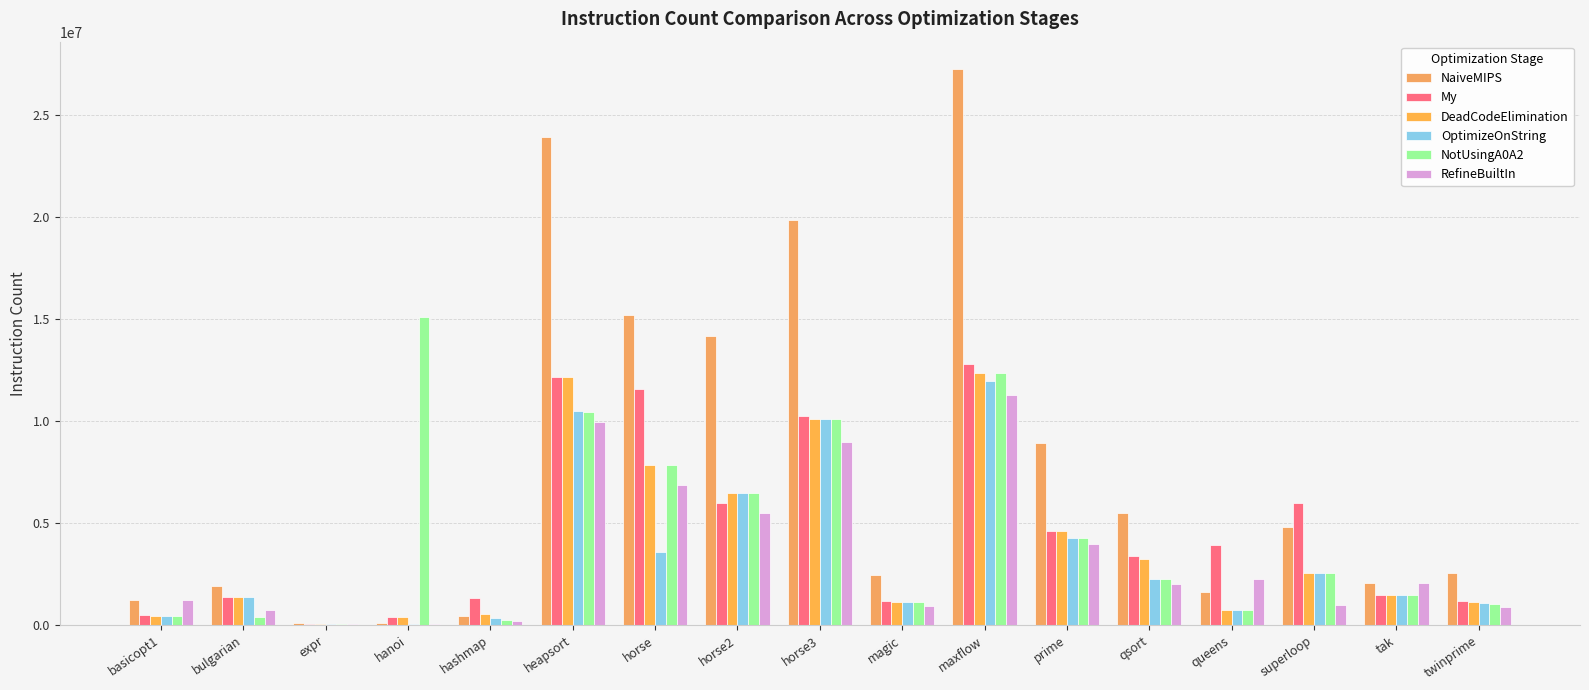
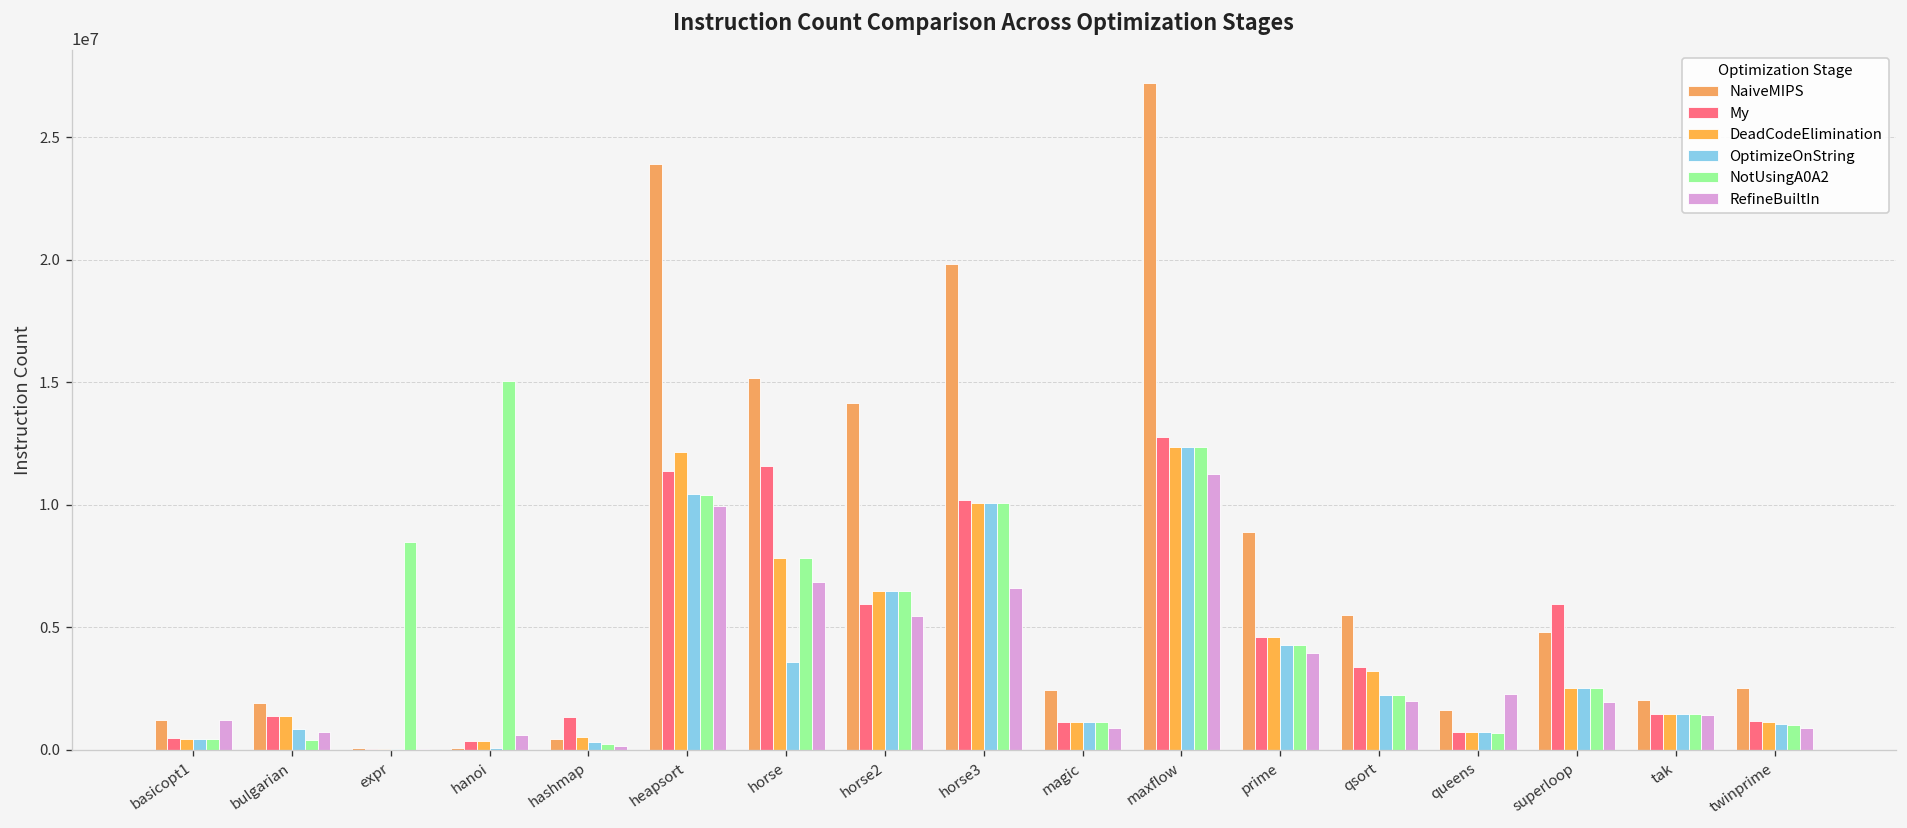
OptimizeOnString, bulgarian: 1400000 -> 900000
NotUsingA0A2, expr: 0 -> 8500000
RefineBuiltIn, hanoi: 100000 -> 600000
My, heapsort: 12200000 -> 11400000
RefineBuiltIn, horse3: 9000000 -> 6600000
OptimizeOnString, maxflow: 11900000 -> 12400000
My, queens: 3900000 -> 700000
RefineBuiltIn, superloop: 1000000 -> 1900000
RefineBuiltIn, tak: 2100000 -> 1400000
